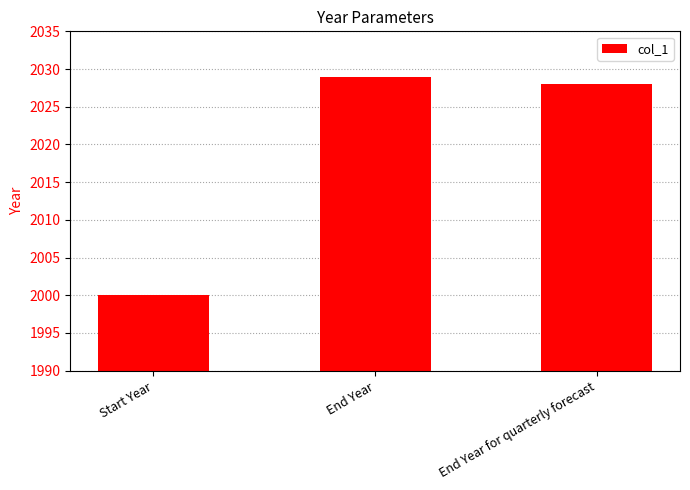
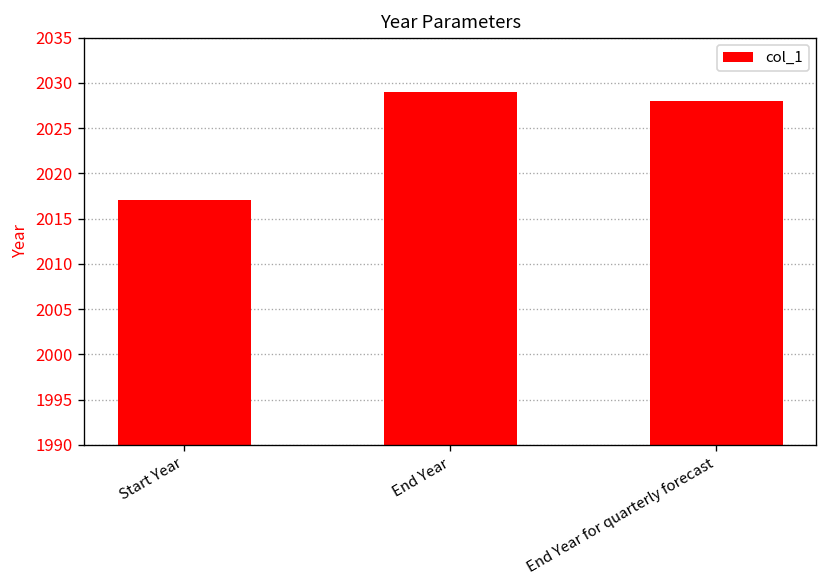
Start Year: 2000 -> 2017
